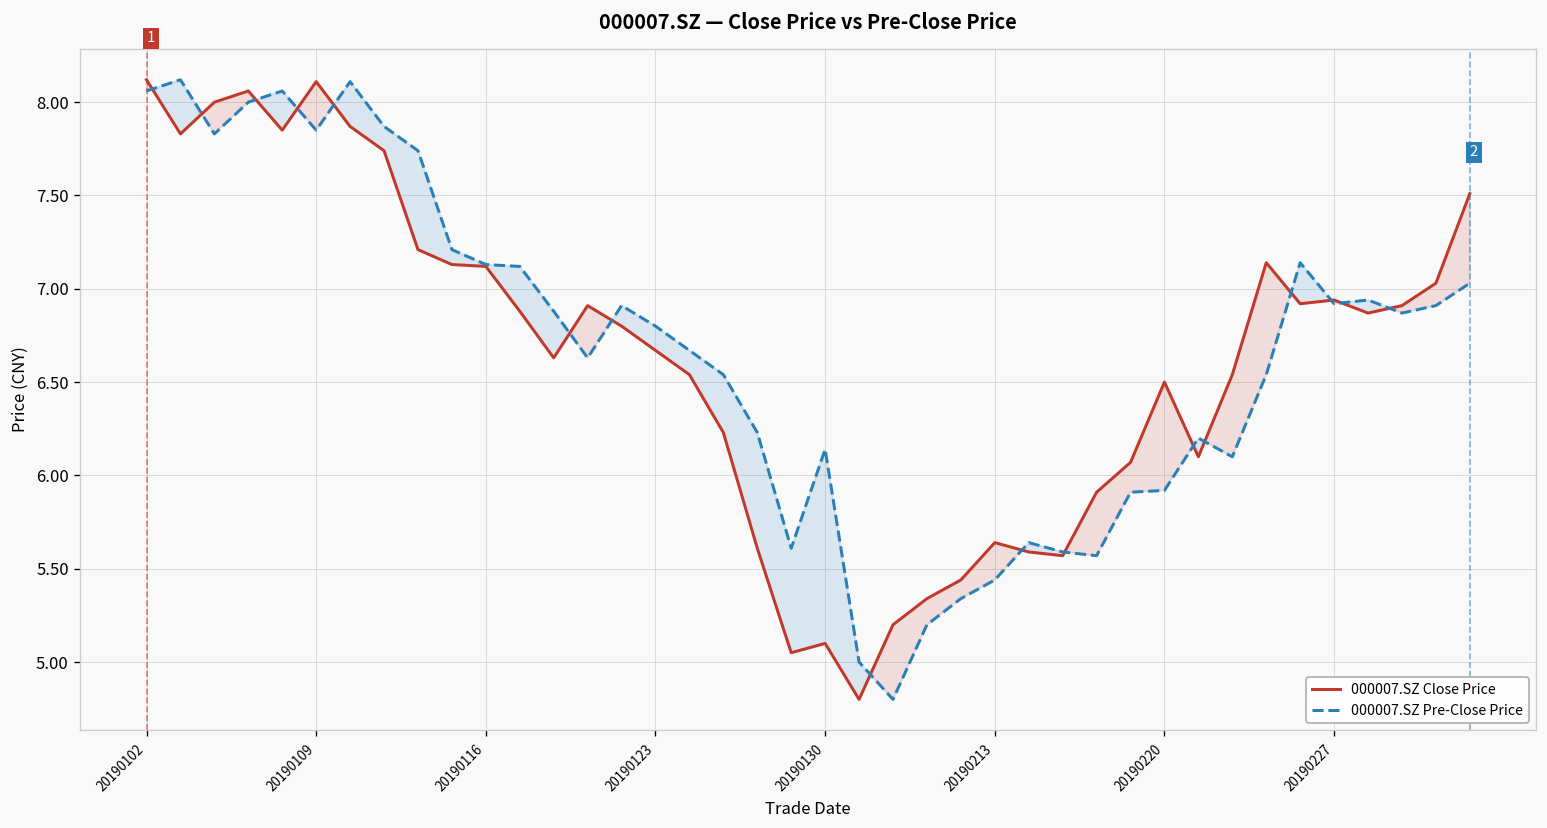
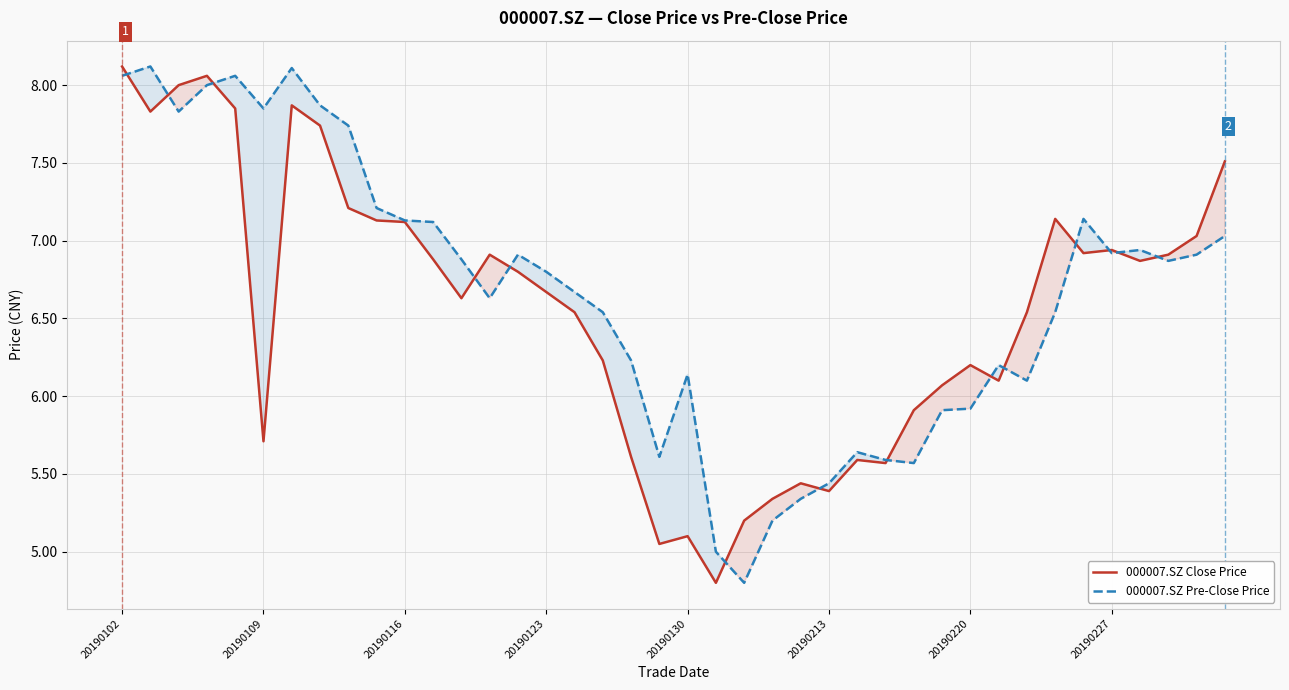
000007.SZ Close Price, 20190109: 8.11 -> 5.71
000007.SZ Close Price, 20190213: 5.64 -> 5.39
000007.SZ Close Price, 20190220: 6.5 -> 6.2
